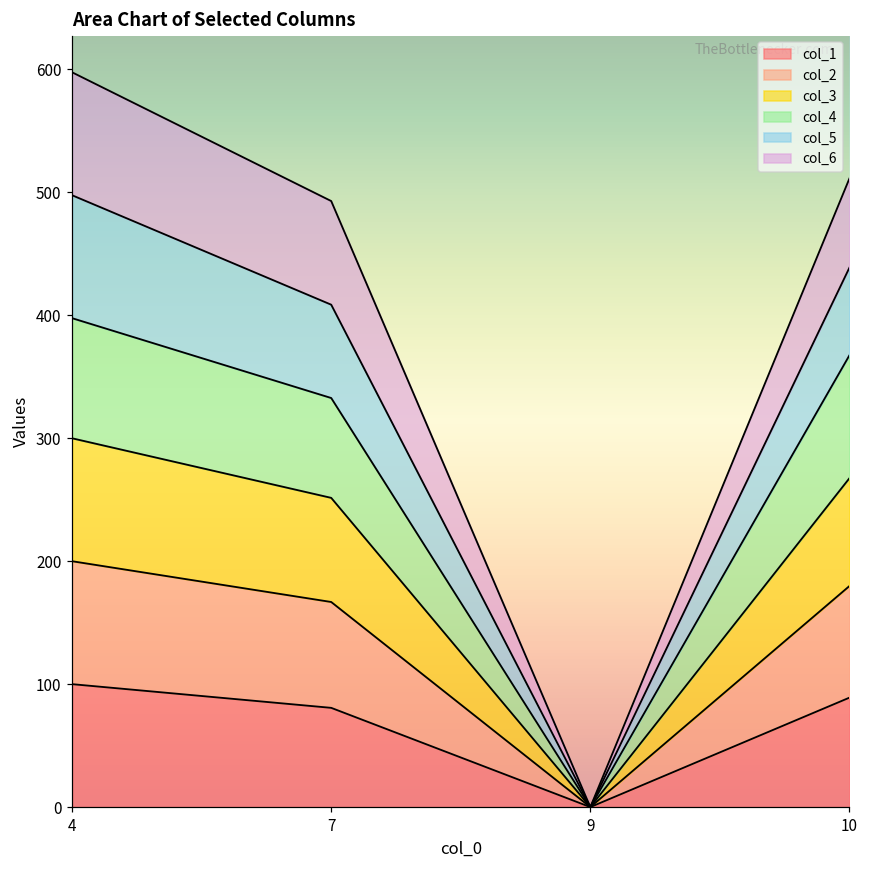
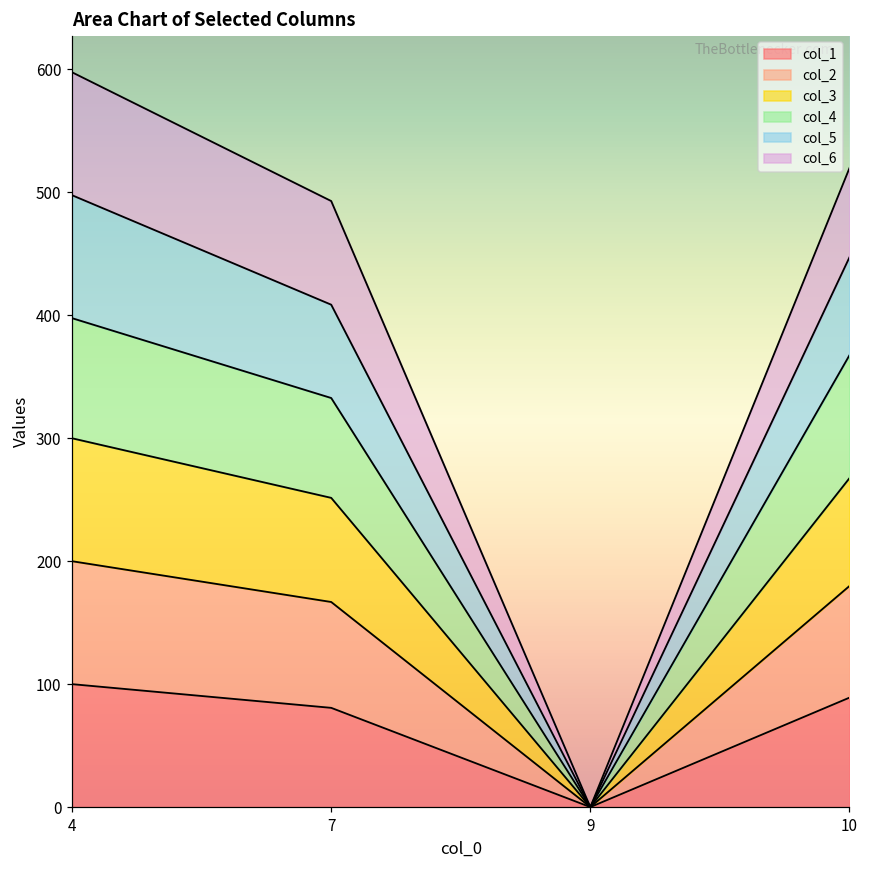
col_5, 10: 71 -> 80
